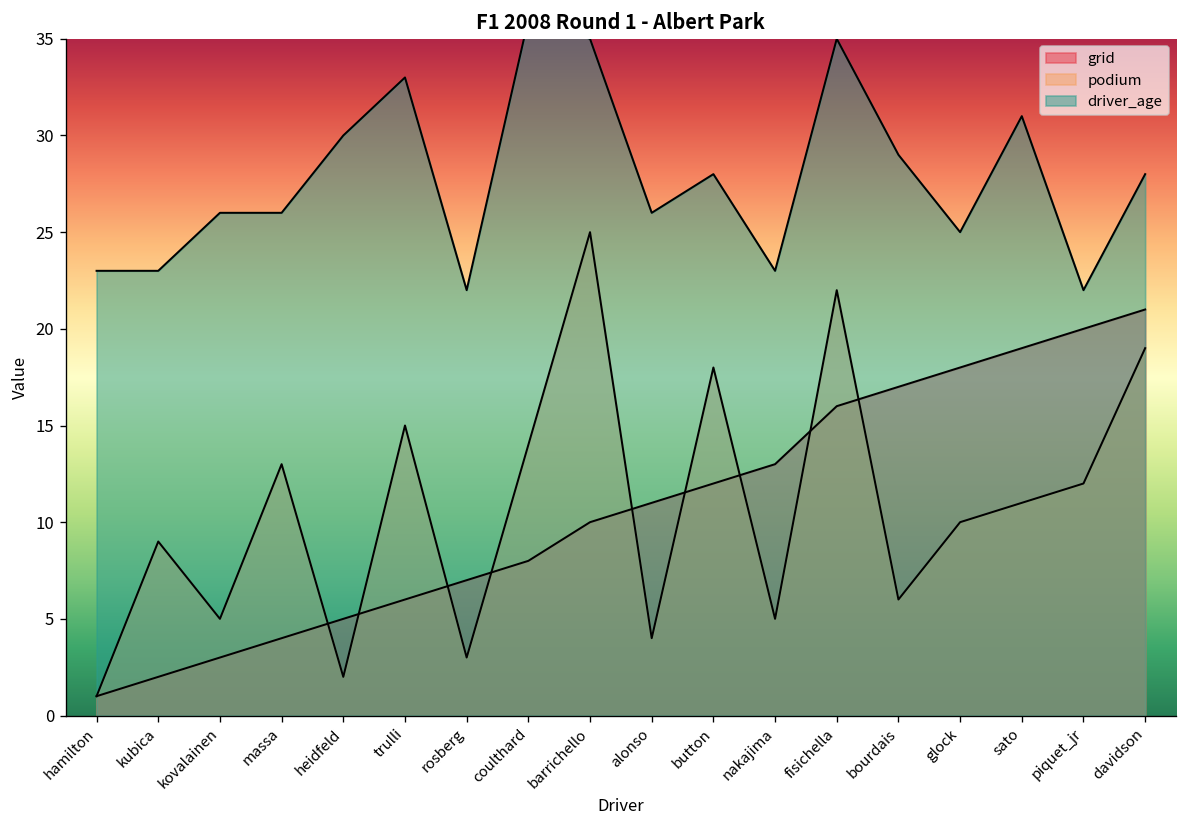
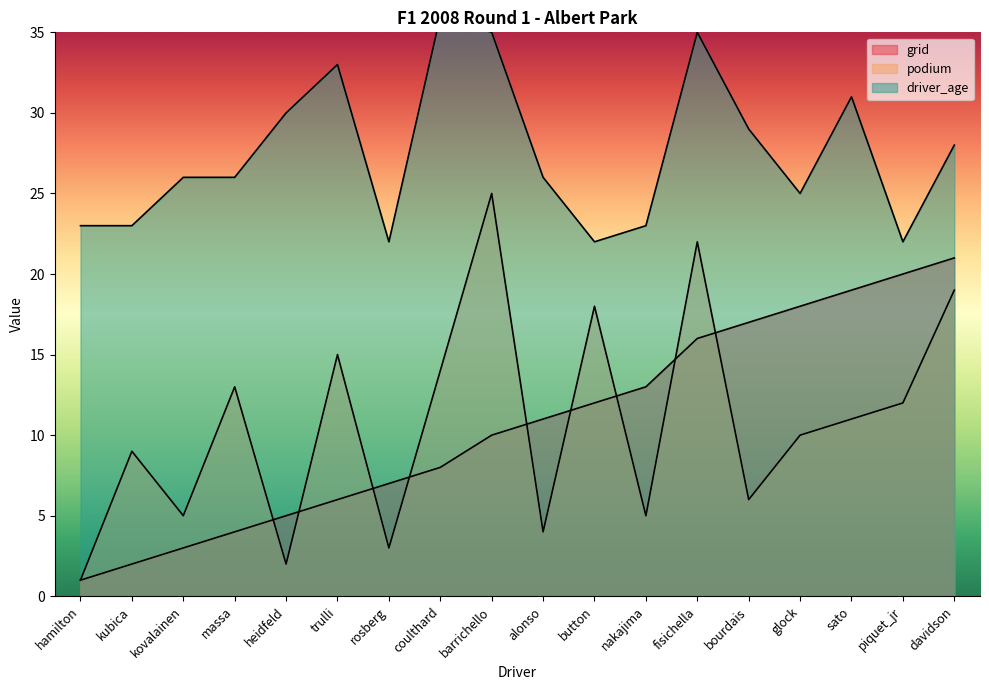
driver_age, button: 28 -> 22
